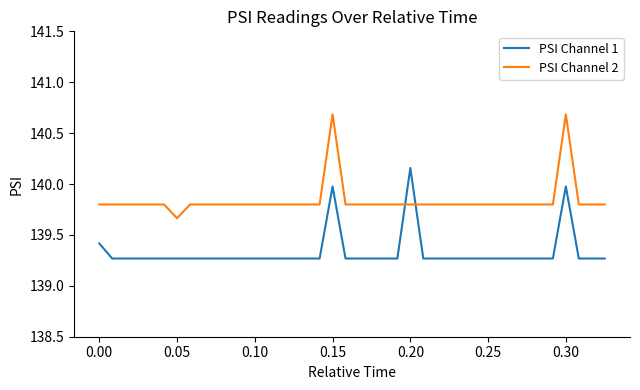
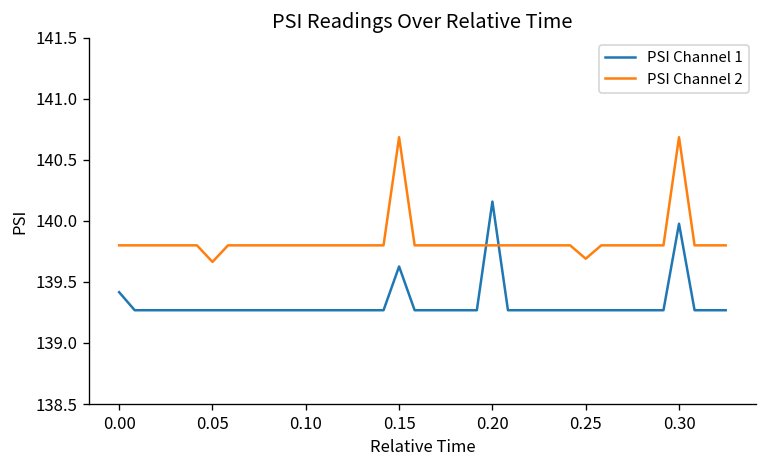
PSI Channel 1, 0.15: 139.98 -> 139.63
PSI Channel 2, 0.25: 139.80 -> 139.69
